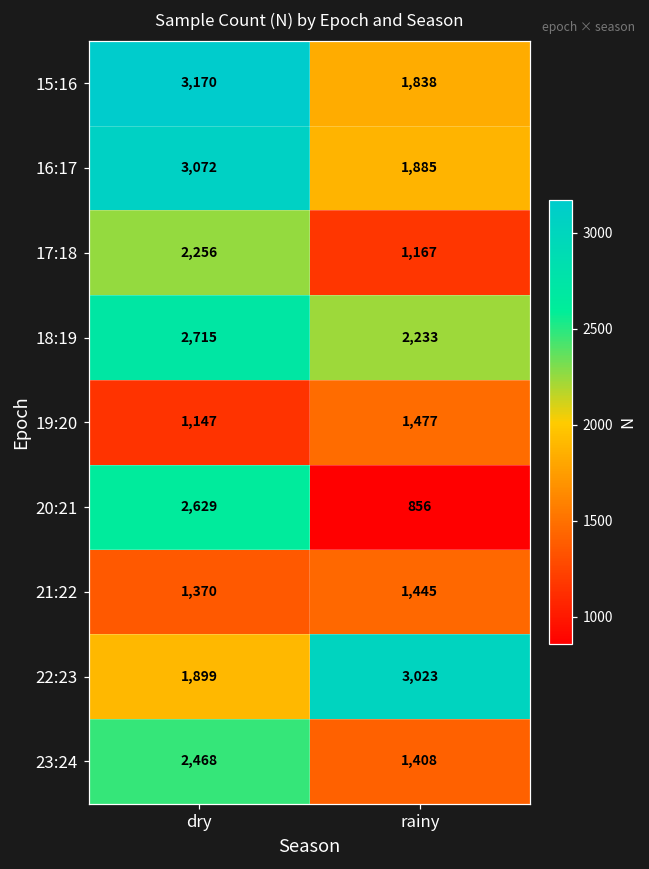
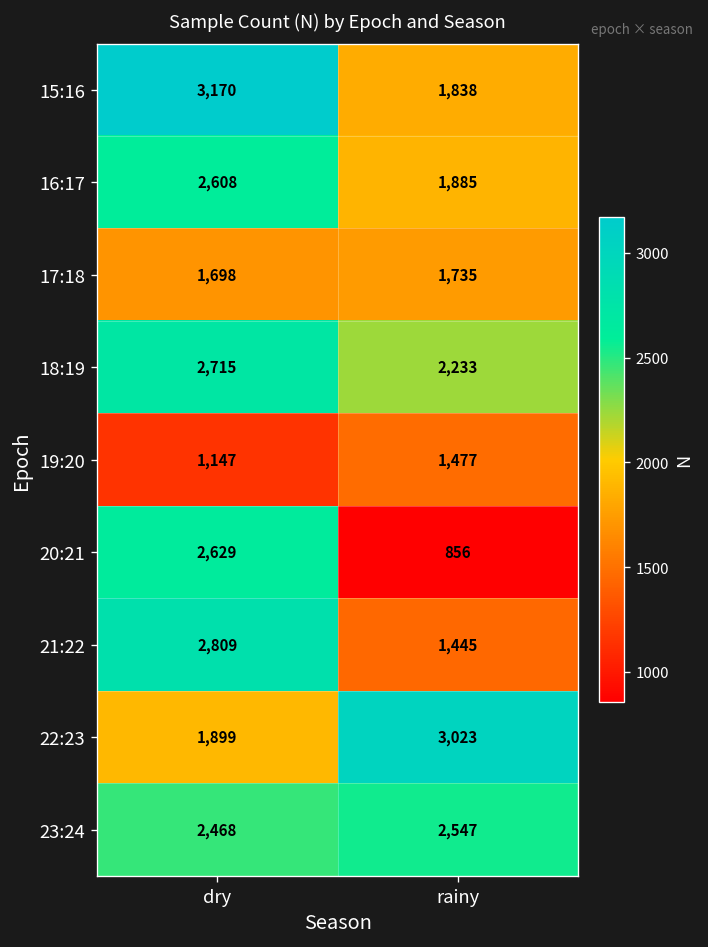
16:17, dry: 3,072 -> 2,608
17:18, dry: 2,256 -> 1,698
17:18, rainy: 1,167 -> 1,735
21:22, dry: 1,370 -> 2,809
23:24, rainy: 1,408 -> 2,547
